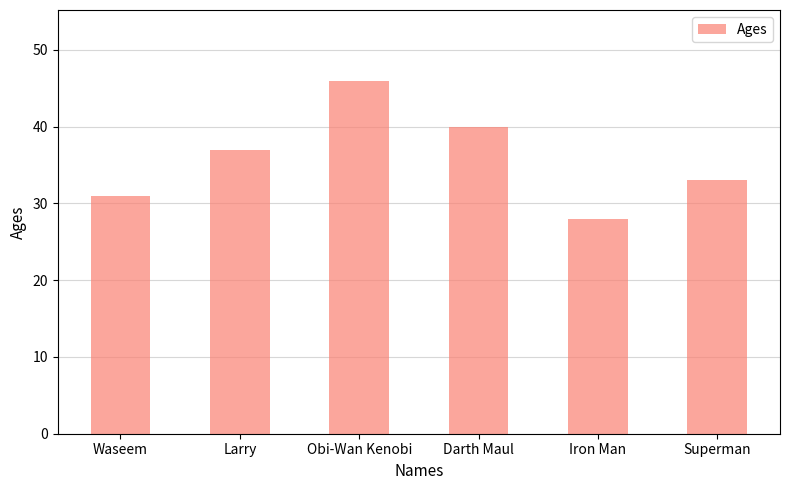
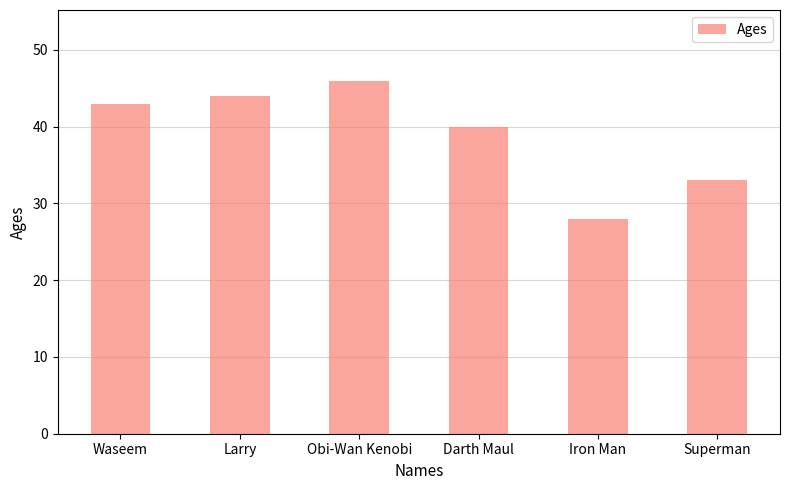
Waseem: 31 -> 43
Larry: 37 -> 44
